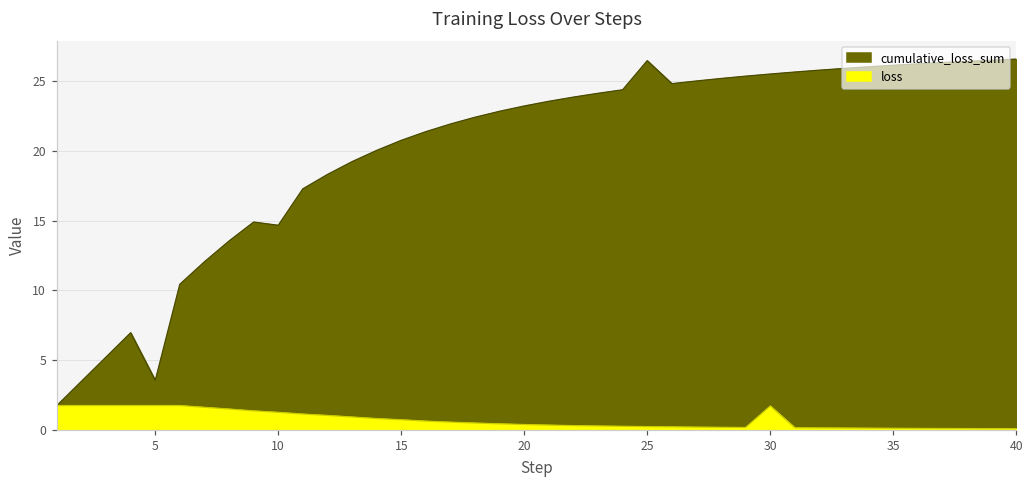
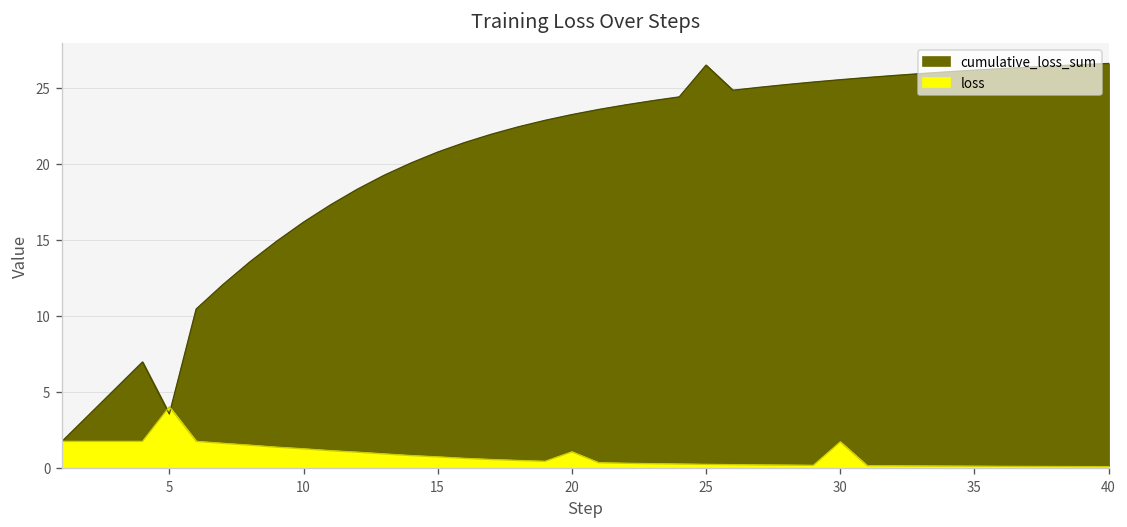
loss, 5: 1.7 -> 4.0
cumulative_loss_sum, 10: 14.7 -> 16.2
loss, 20: 0.4 -> 1.1
